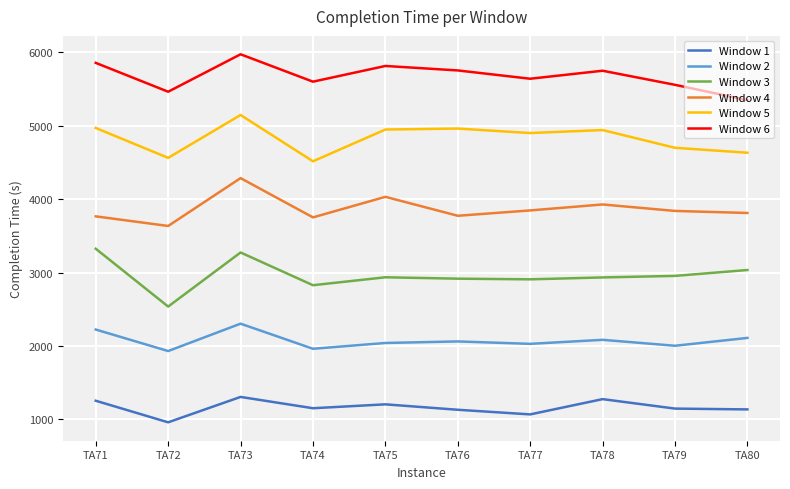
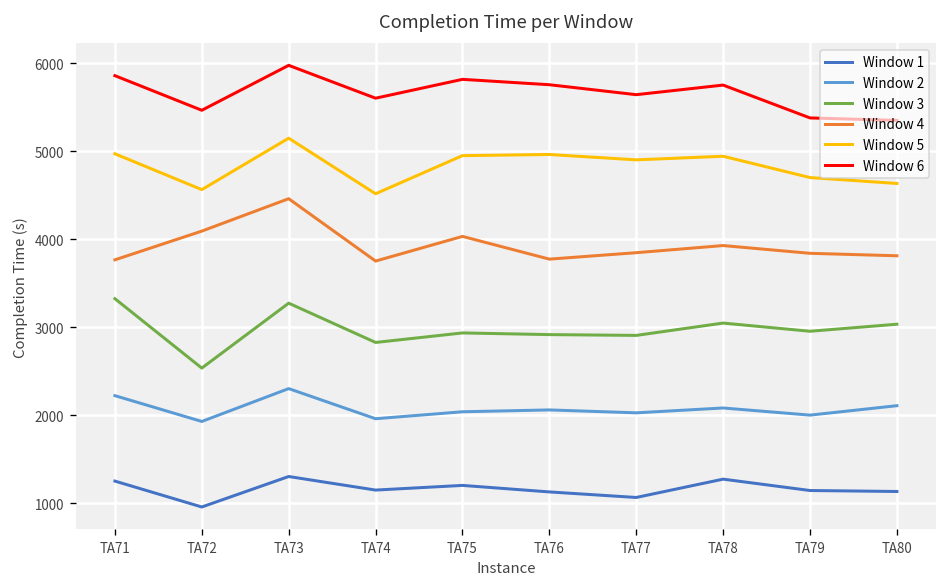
Window 4, TA72: 3600 -> 4100
Window 4, TA73: 4300 -> 4500
Window 3, TA78: 2900 -> 3000
Window 6, TA79: 5600 -> 5400
